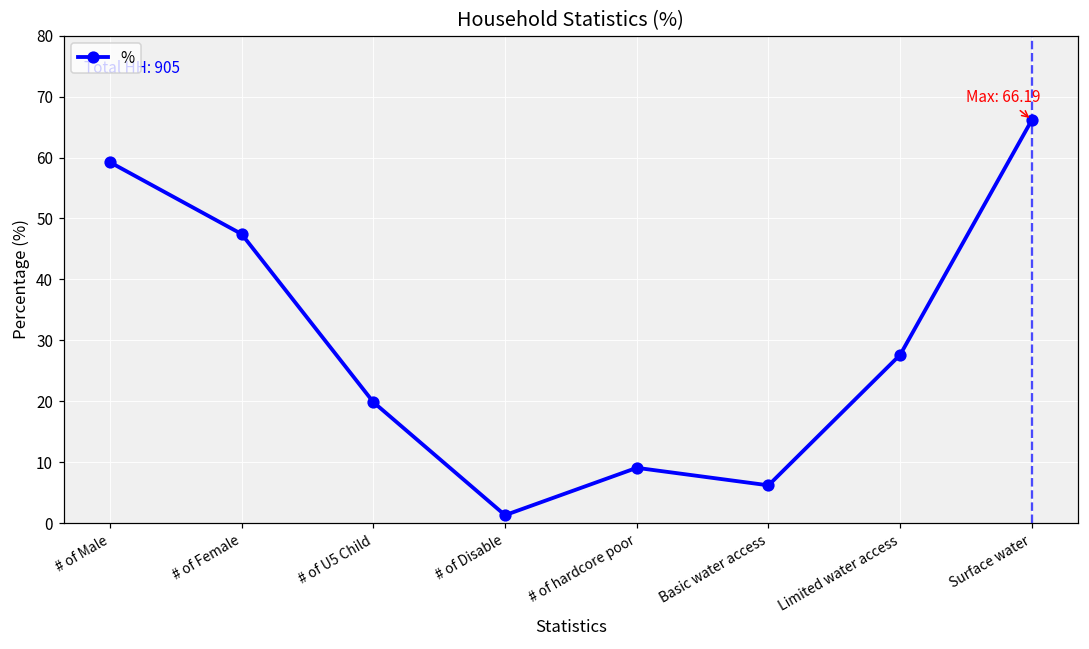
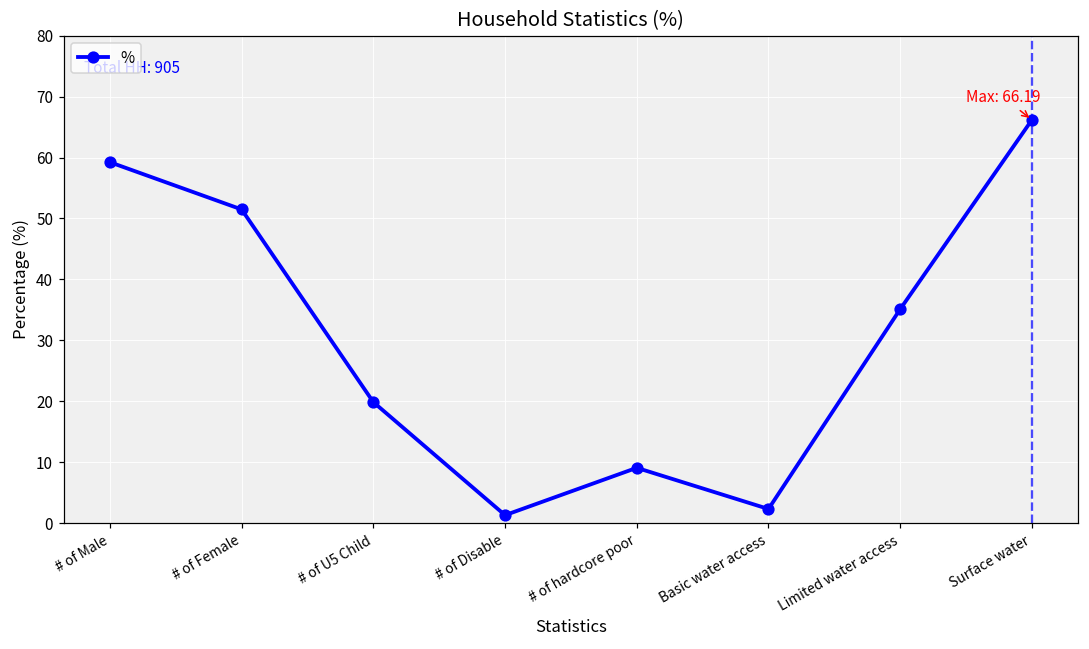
# of Female: 47 -> 51
Basic water access: 6 -> 2
Limited water access: 28 -> 35
